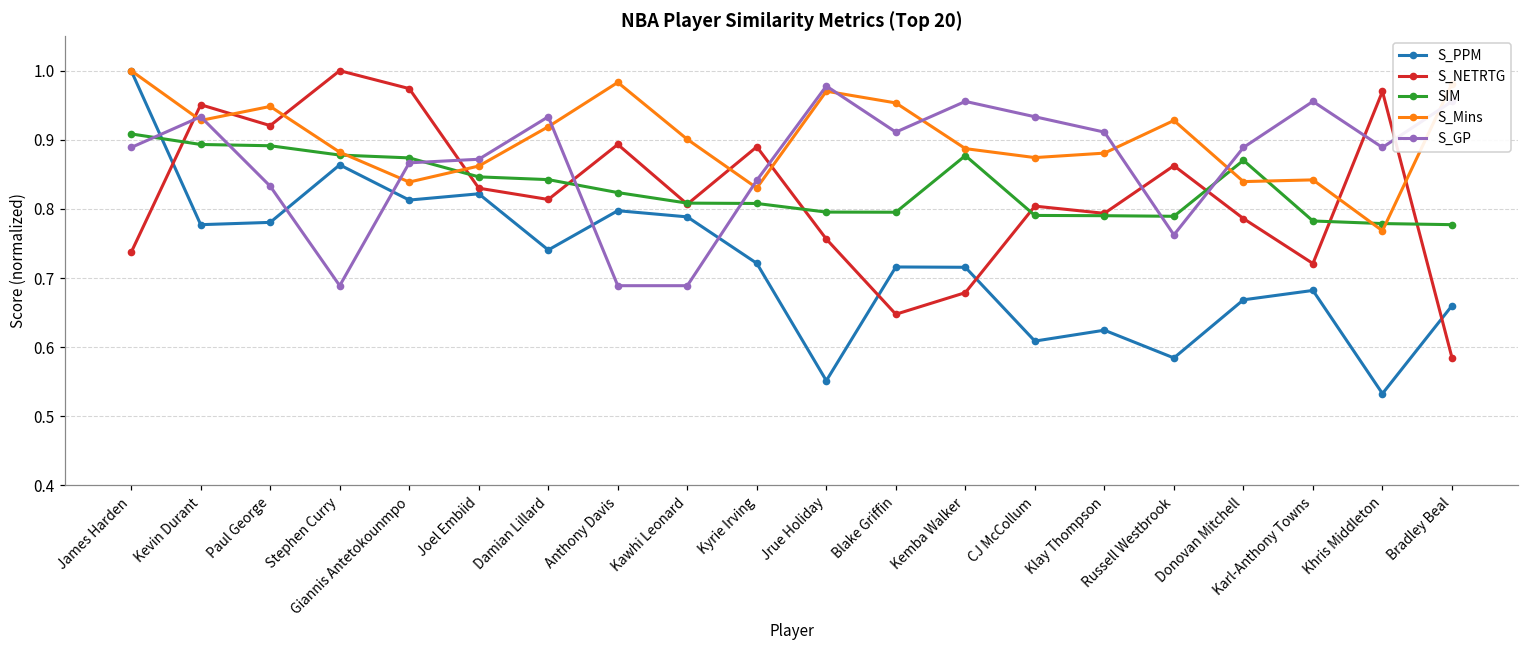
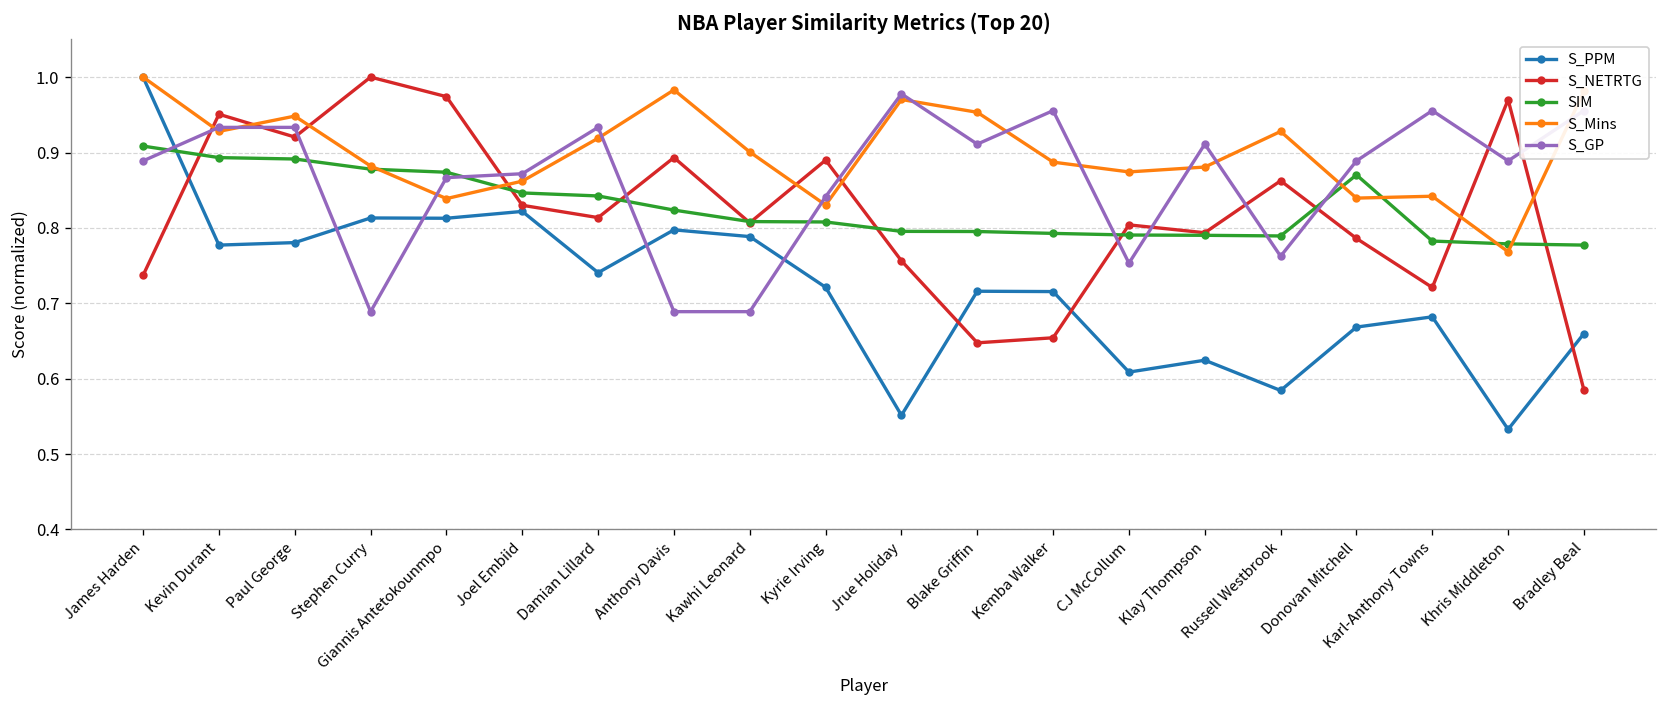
S_GP, Paul George: 0.83 -> 0.93
S_PPM, Stephen Curry: 0.86 -> 0.81
S_NETRTG, Kemba Walker: 0.68 -> 0.65
SIM, Kemba Walker: 0.88 -> 0.79
S_GP, CJ McCollum: 0.93 -> 0.75
